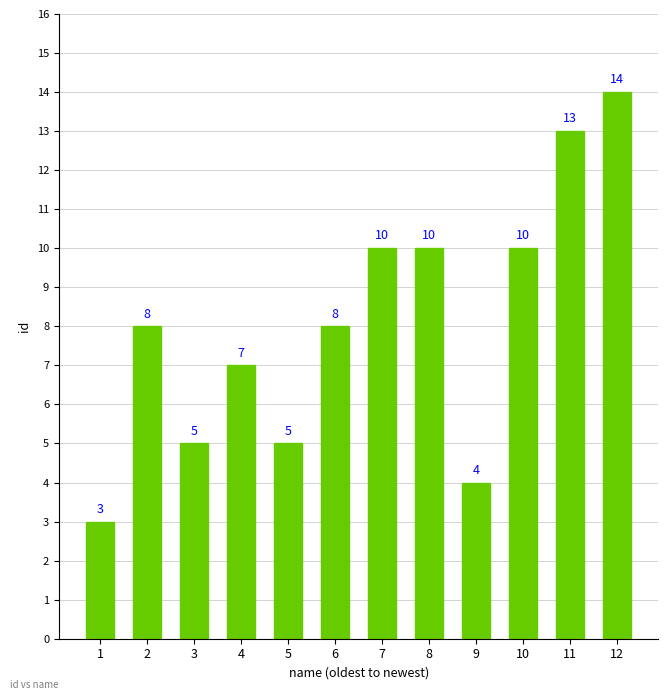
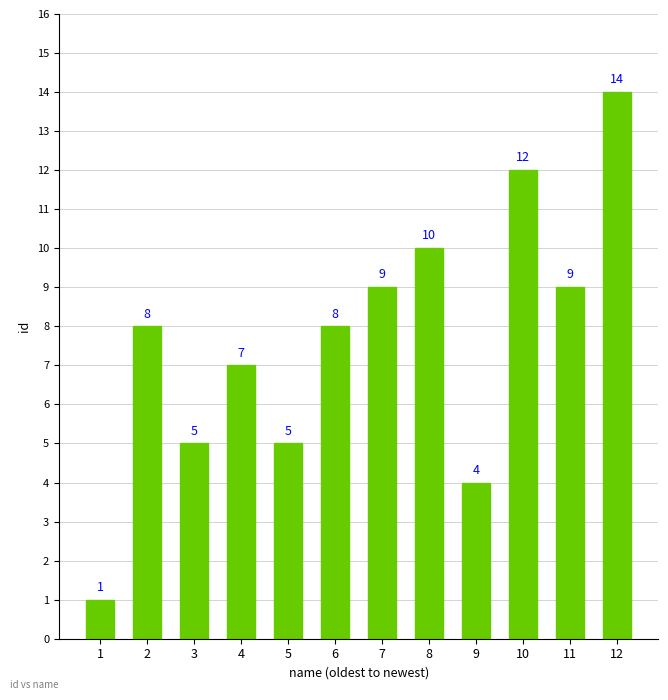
1: 3 -> 1
7: 10 -> 9
10: 10 -> 12
11: 13 -> 9
